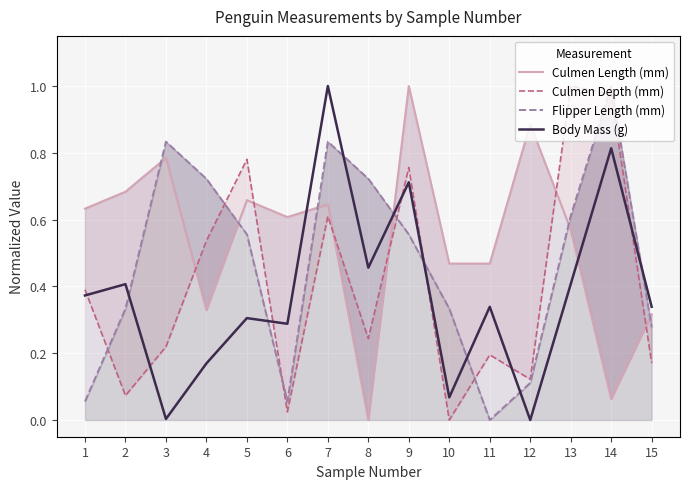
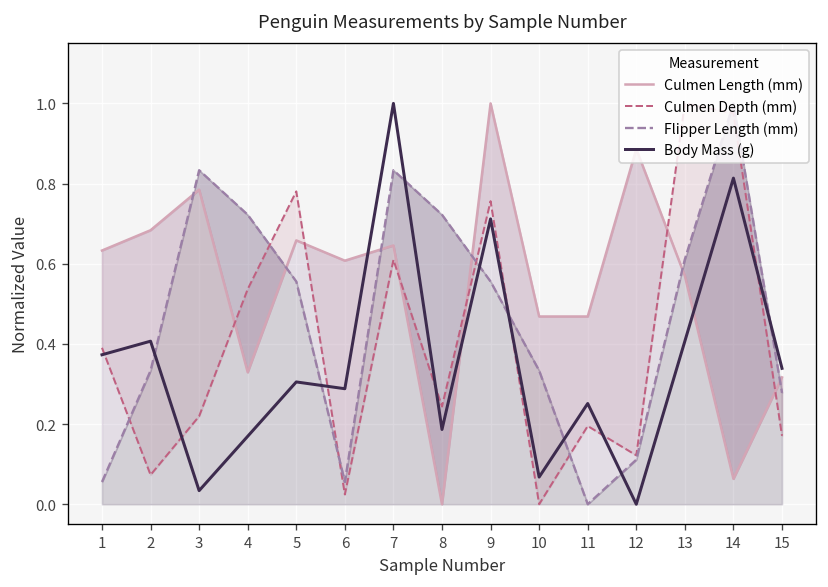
Body Mass (g), 3: 0.00 -> 0.03
Body Mass (g), 8: 0.46 -> 0.19
Body Mass (g), 11: 0.34 -> 0.25
